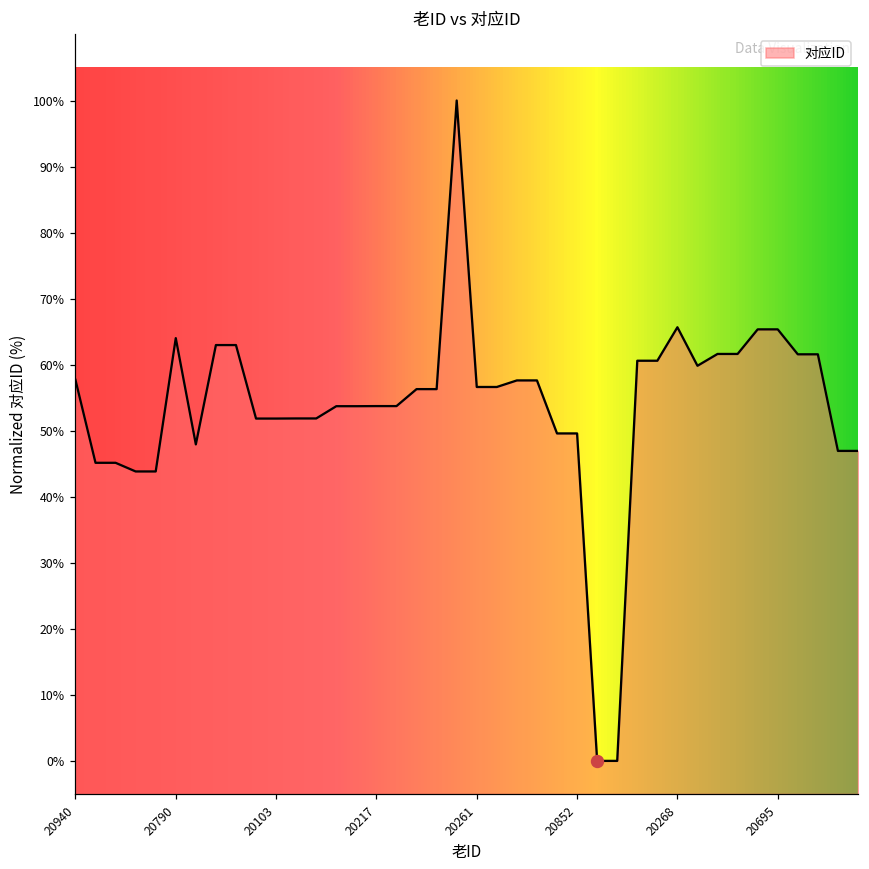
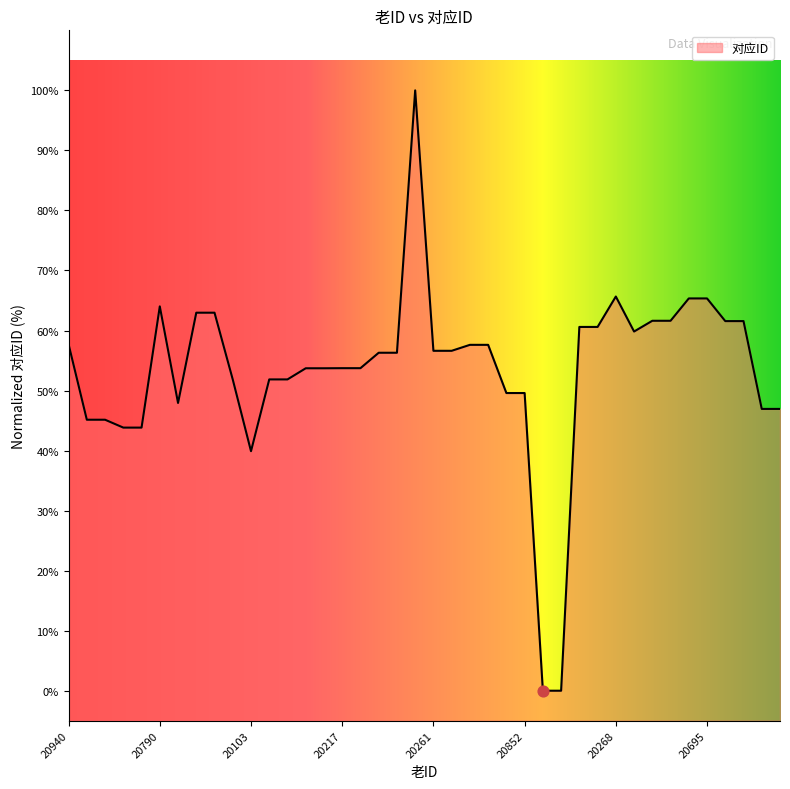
对应ID, 20103: 52% -> 40%
